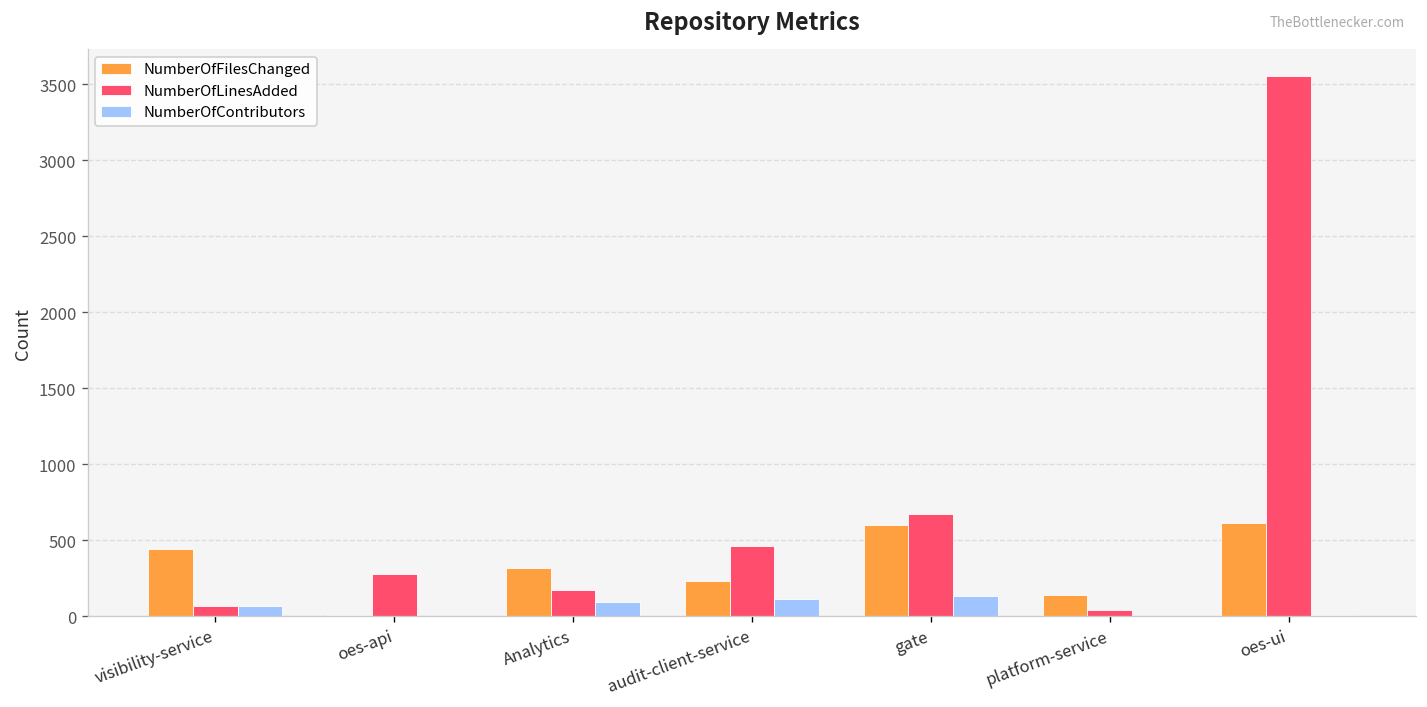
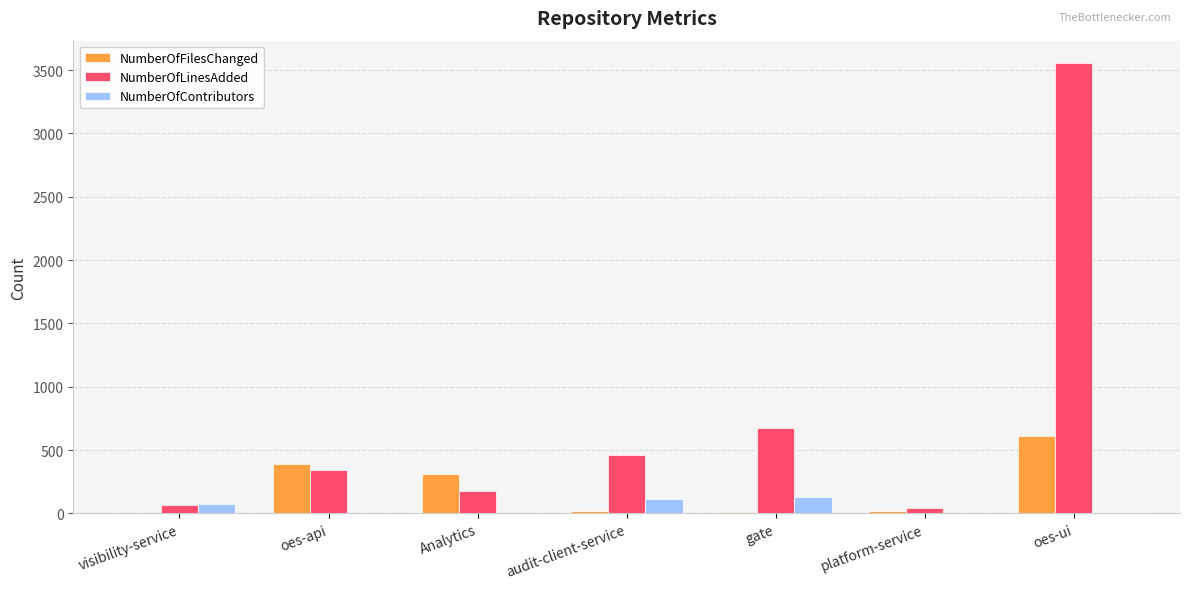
NumberOfFilesChanged, visibility-service: 440 -> 10
NumberOfFilesChanged, oes-api: 10 -> 390
NumberOfLinesAdded, oes-api: 280 -> 340
NumberOfContributors, Analytics: 90 -> 0
NumberOfFilesChanged, audit-client-service: 230 -> 20
NumberOfFilesChanged, gate: 600 -> 10
NumberOfFilesChanged, platform-service: 140 -> 20
